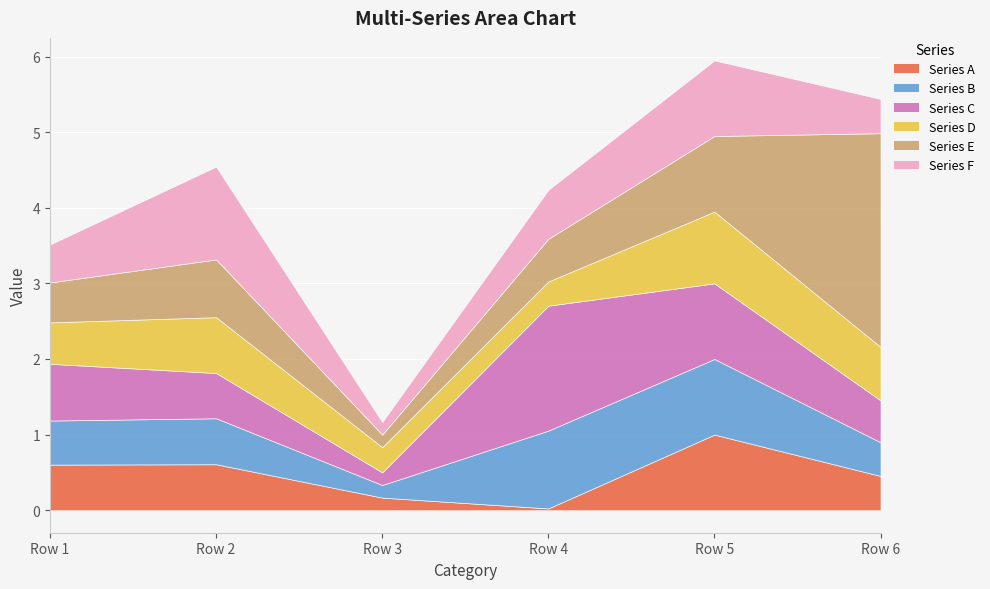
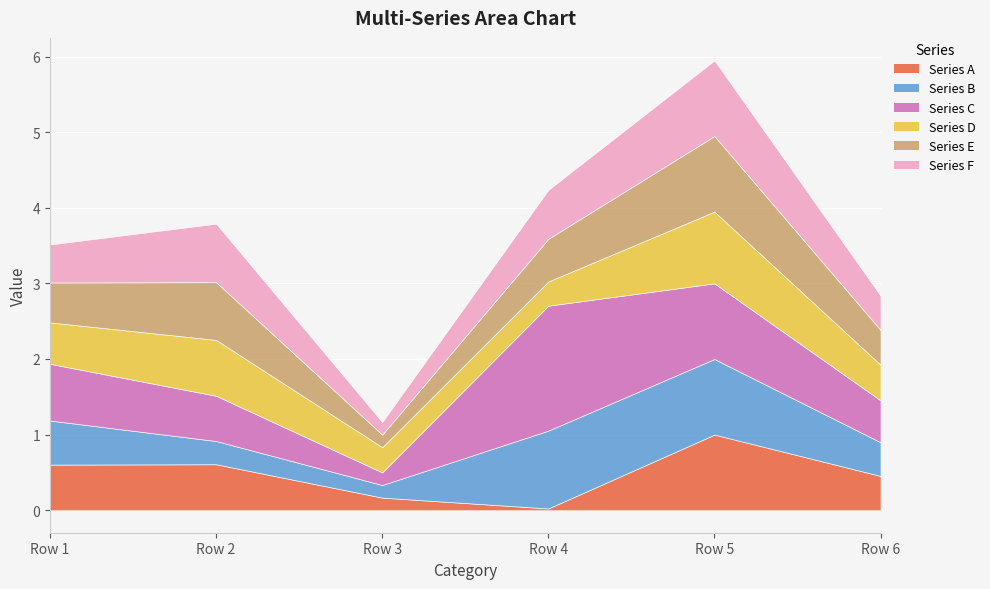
Series B, Row 2: 0.6 -> 0.3
Series F, Row 2: 1.2 -> 0.8
Series D, Row 6: 0.7 -> 0.5
Series E, Row 6: 2.8 -> 0.5
